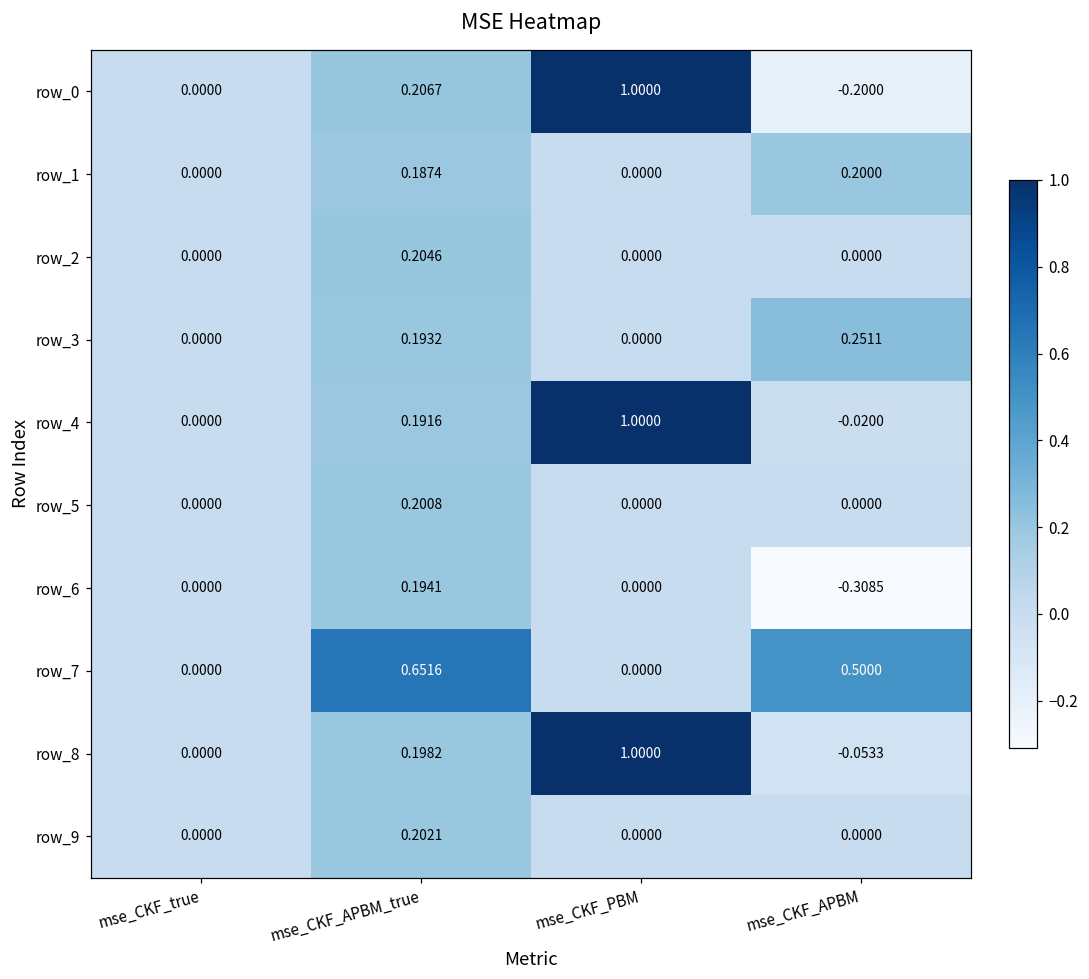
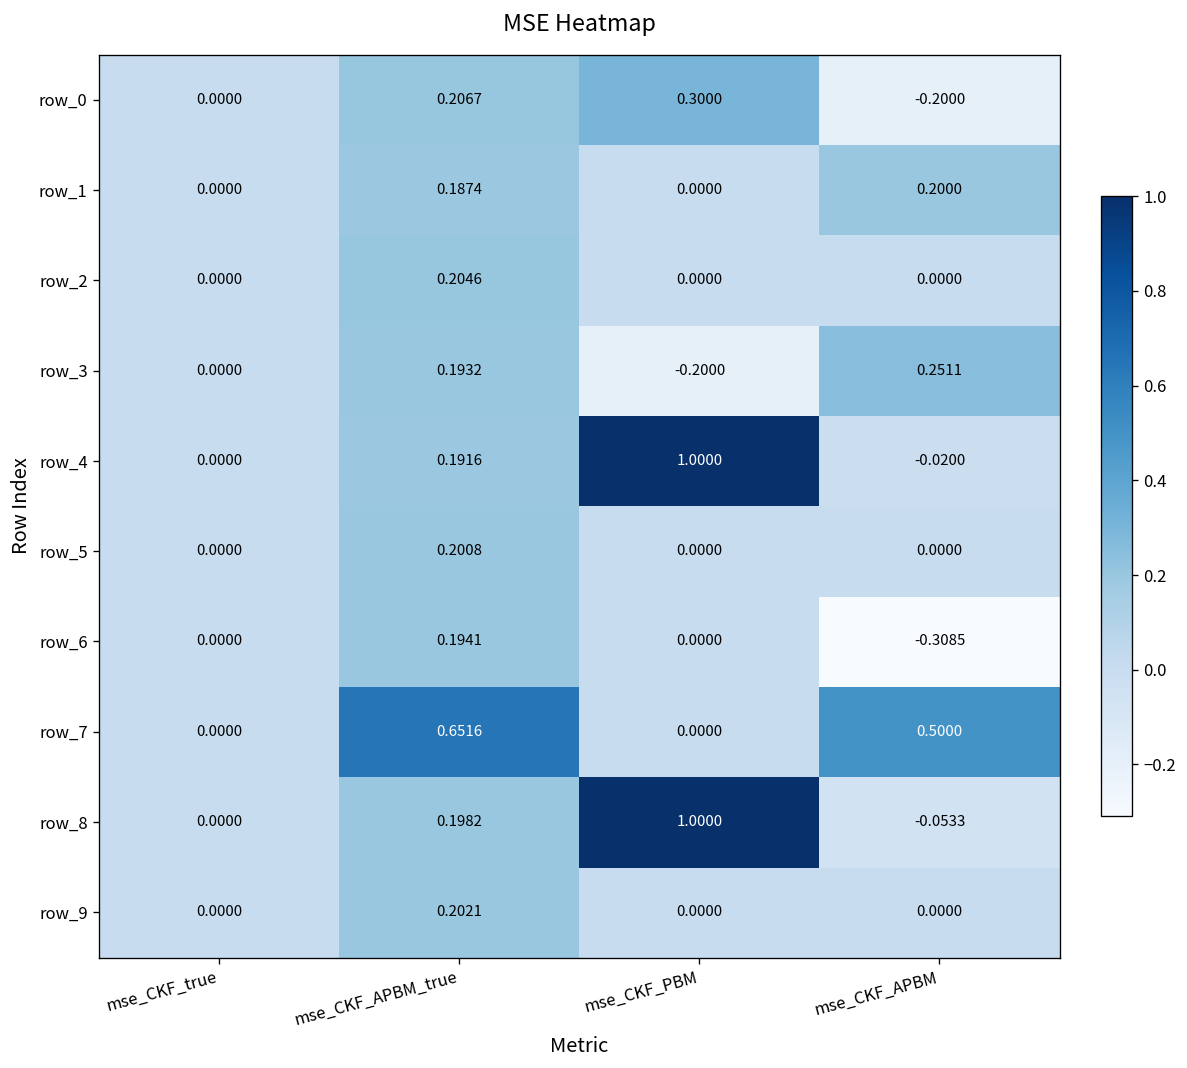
row_0, mse_CKF_PBM: 1.0000 -> 0.3000
row_3, mse_CKF_PBM: 0.0000 -> -0.2000
